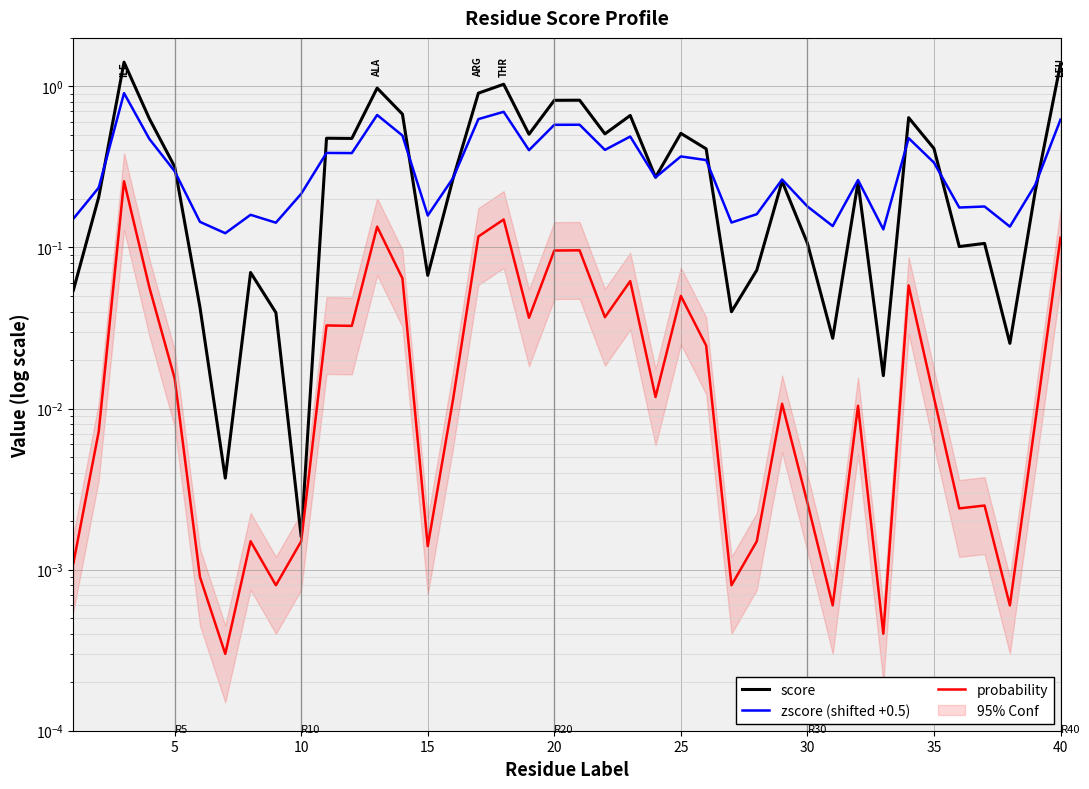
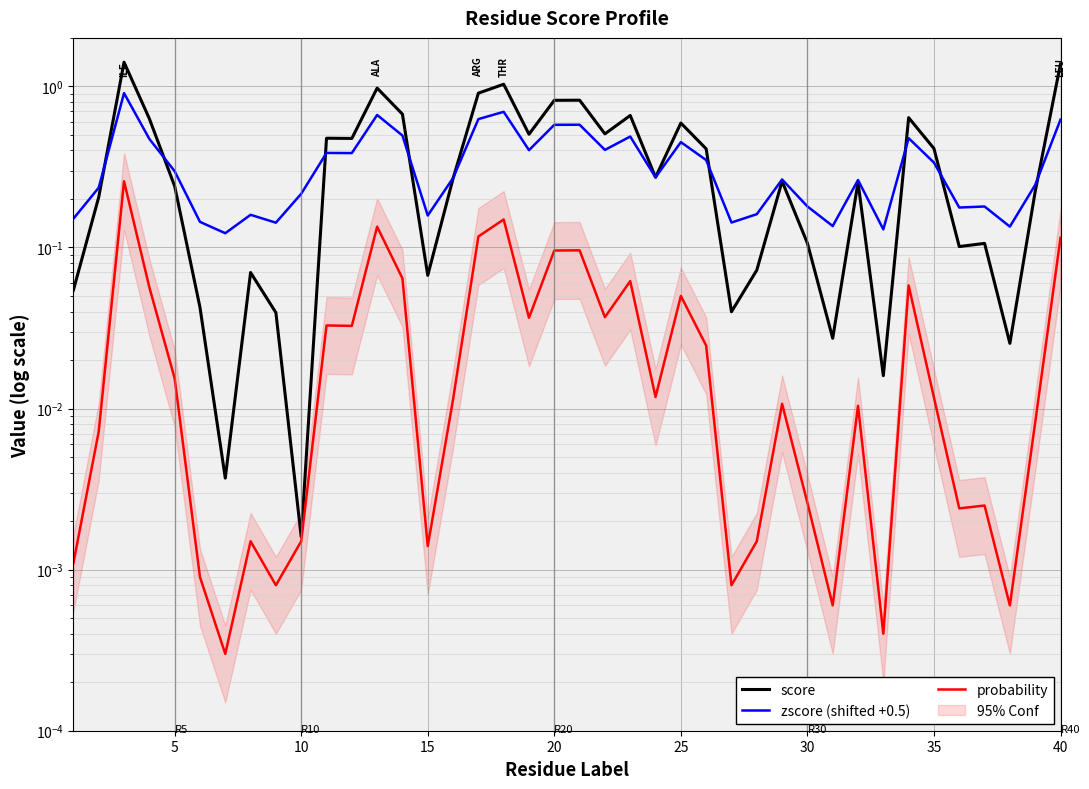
score, 5: 0.32 -> 0.24
score, 25: 0.51 -> 0.59
zscore (shifted +0.5), 25: 0.37 -> 0.45
